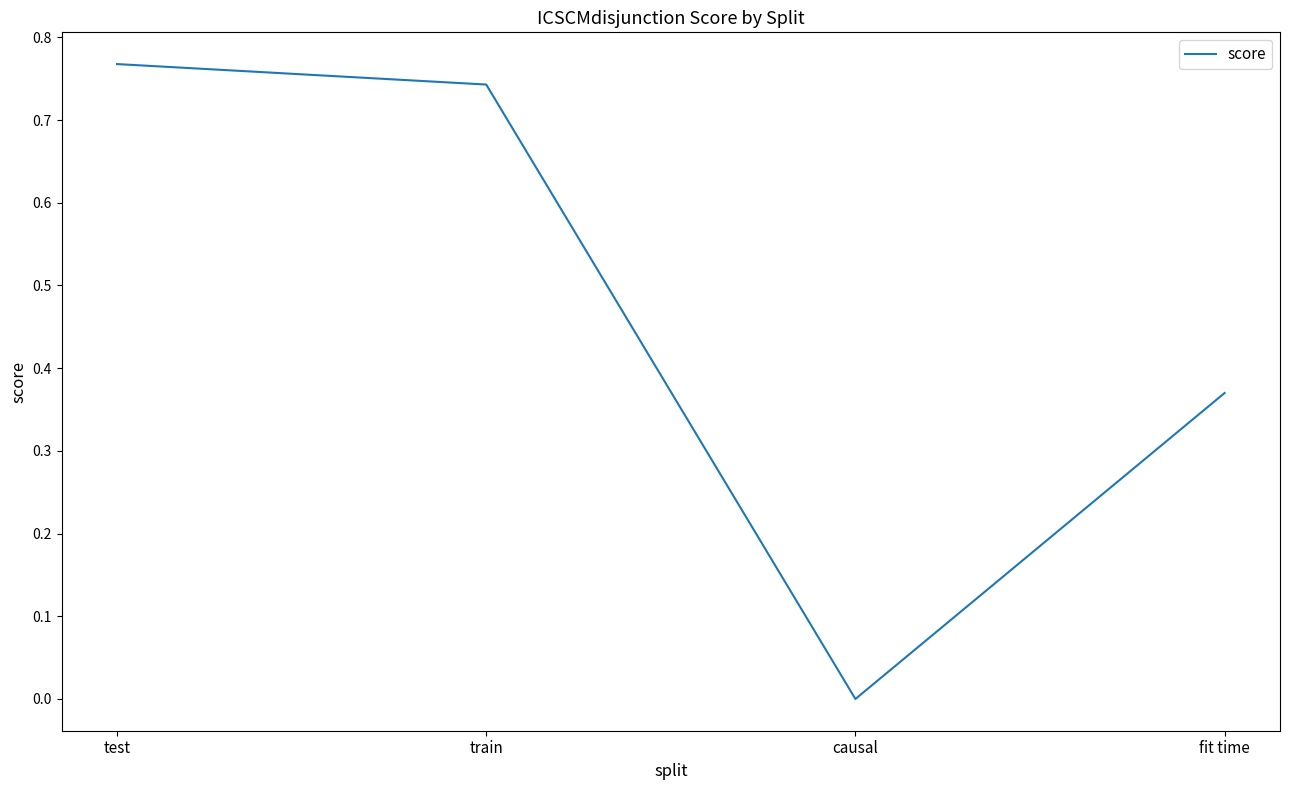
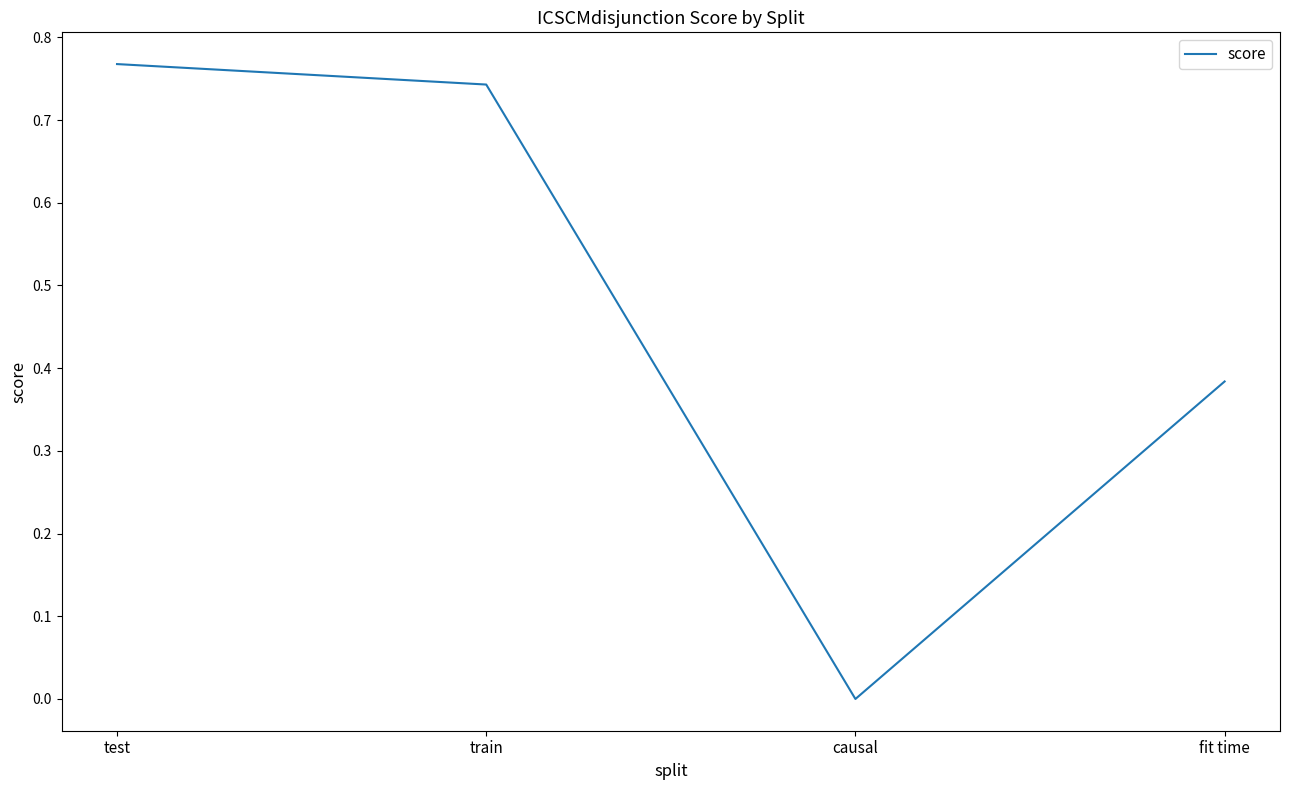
fit time: 0.37 -> 0.38
